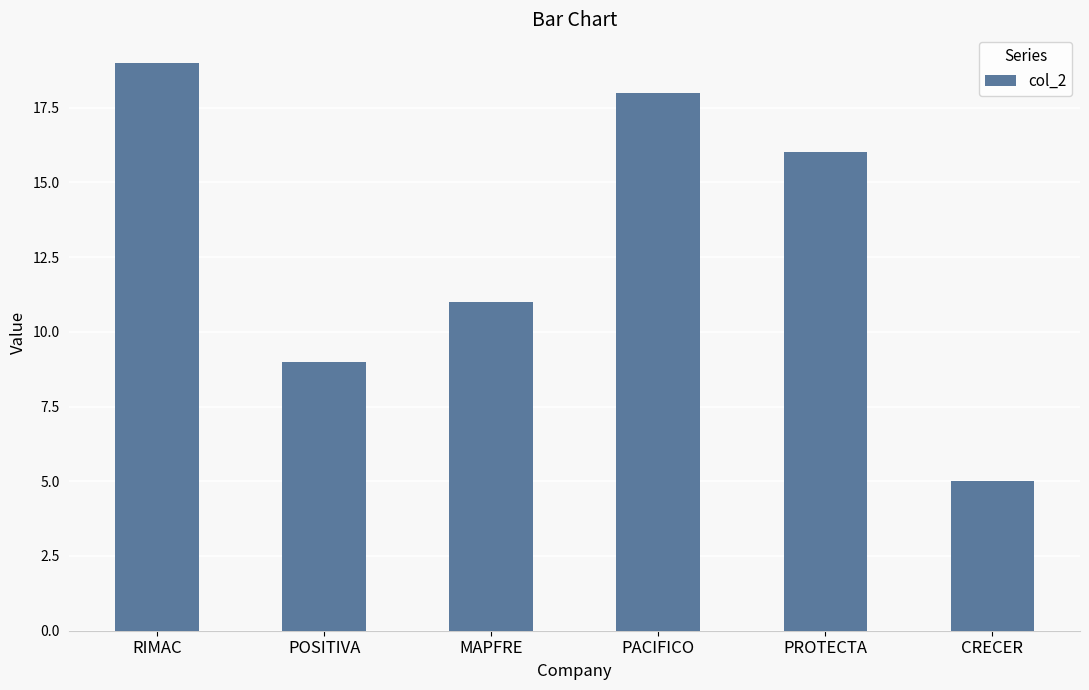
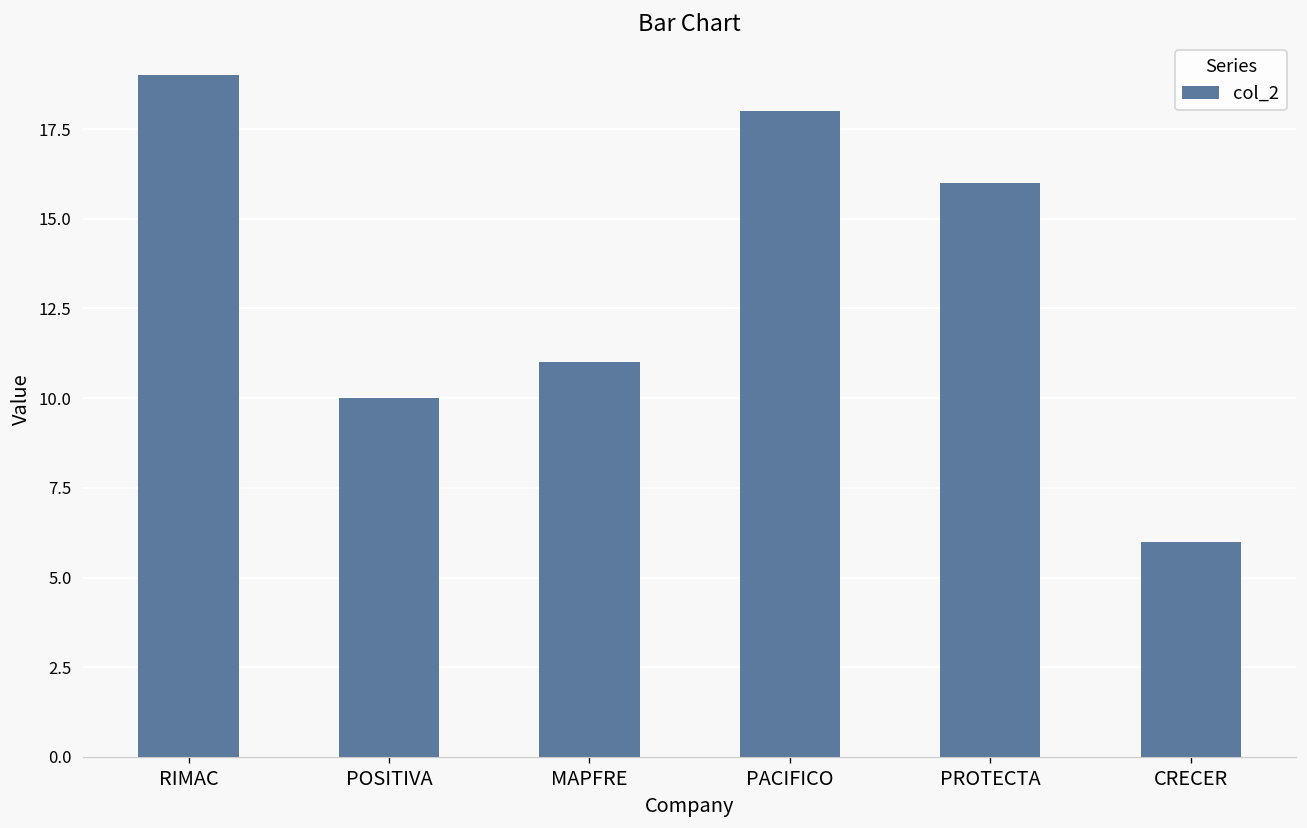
POSITIVA: 9 -> 10
CRECER: 5 -> 6
